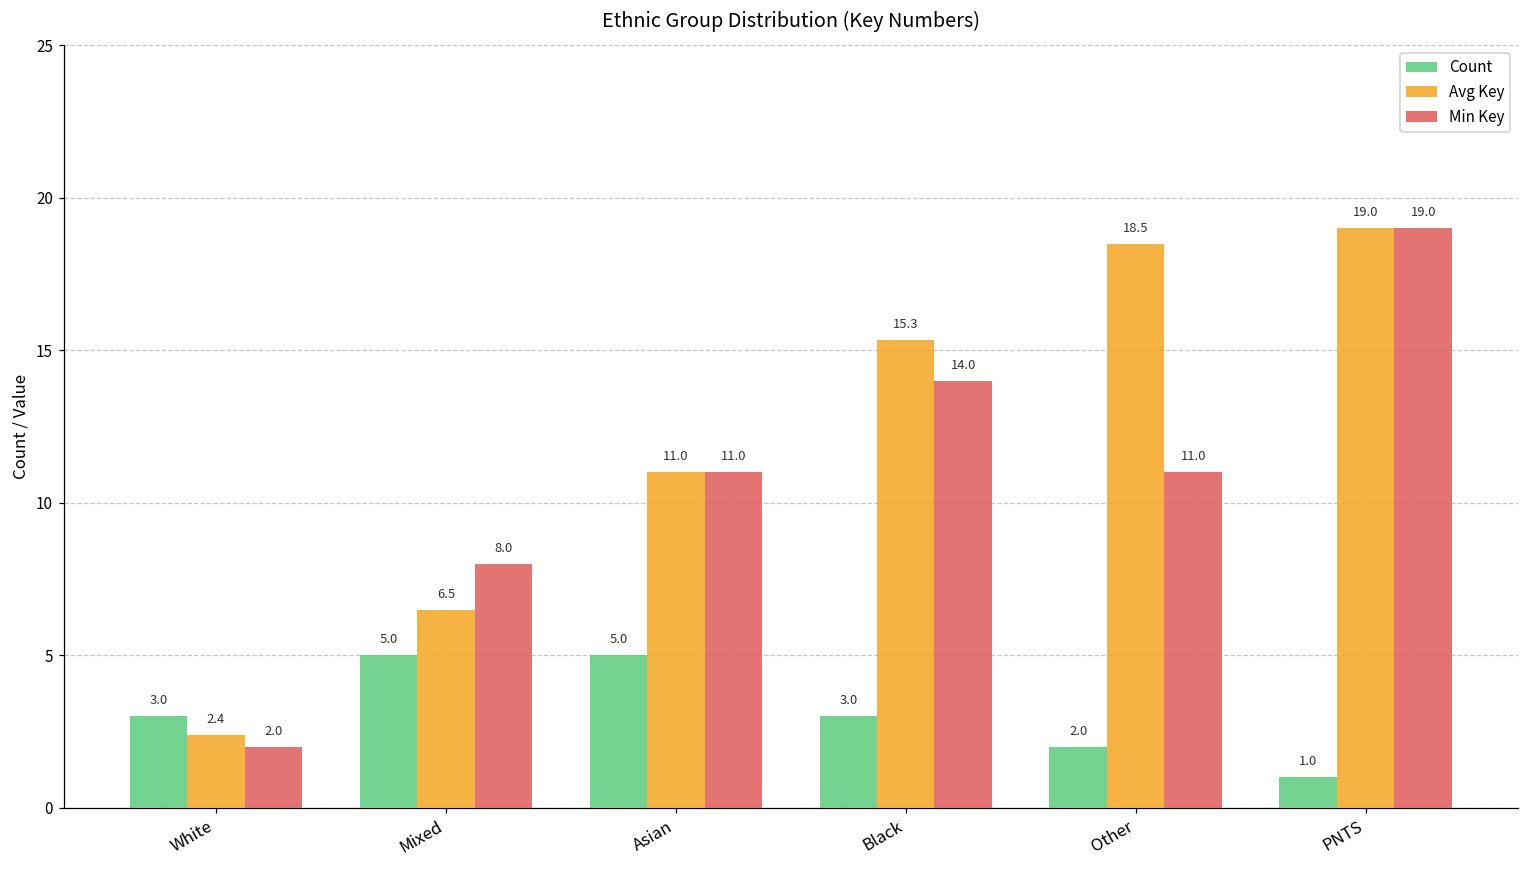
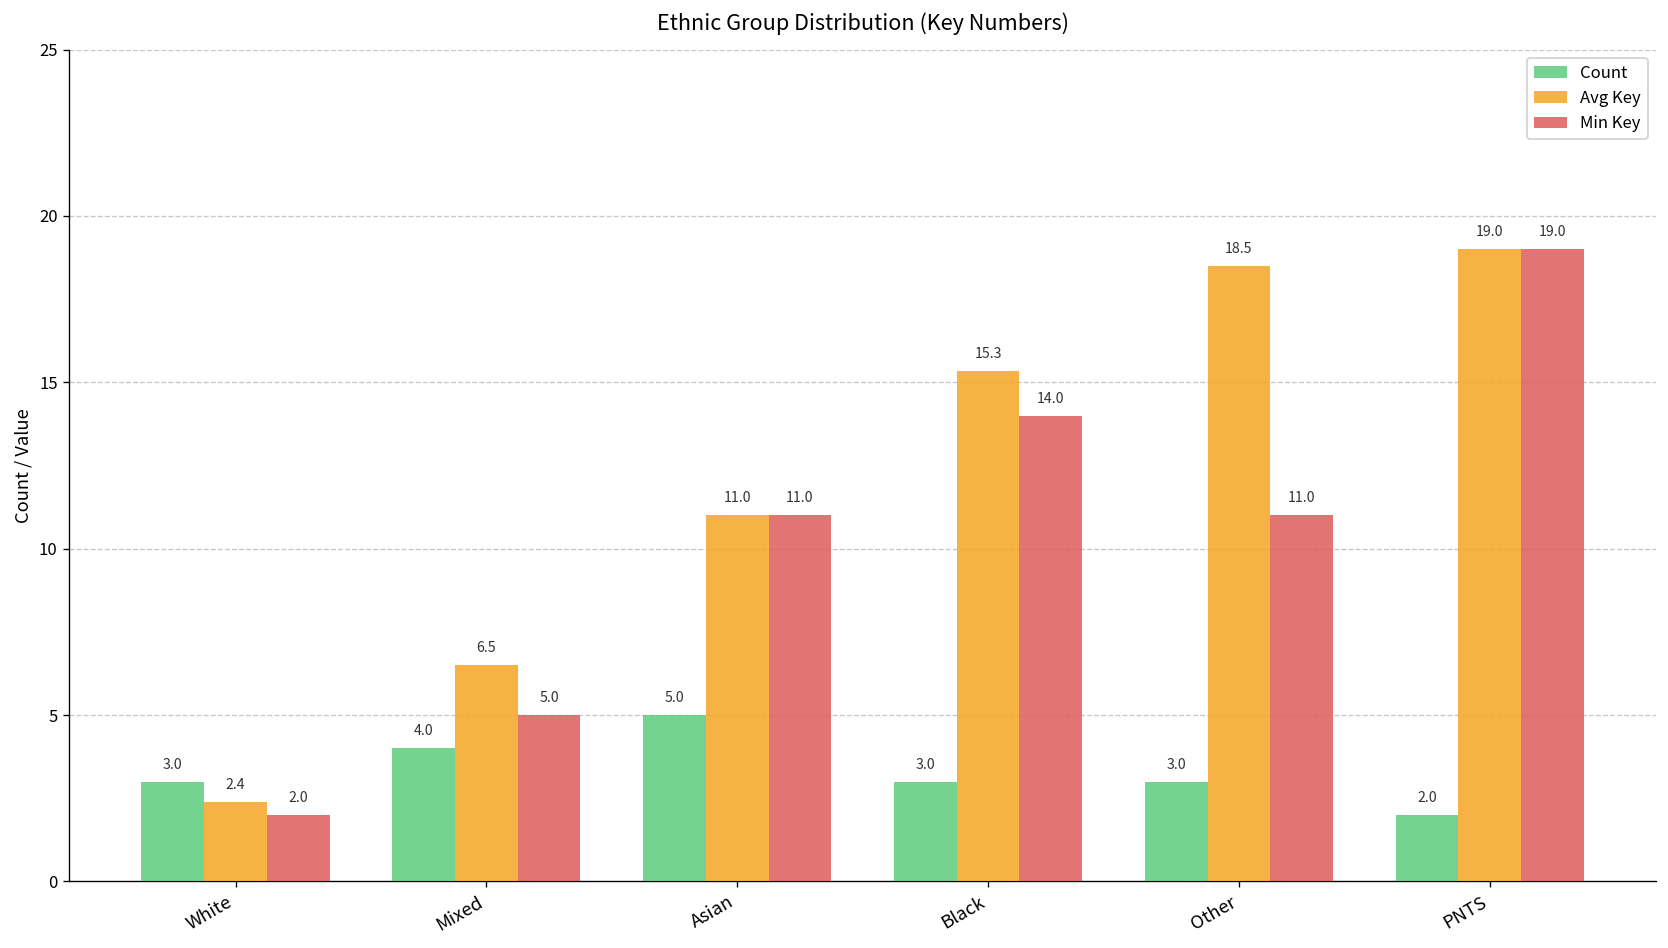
Count, Mixed: 5.0 -> 4.0
Min Key, Mixed: 8.0 -> 5.0
Count, Other: 2.0 -> 3.0
Count, PNTS: 1.0 -> 2.0
